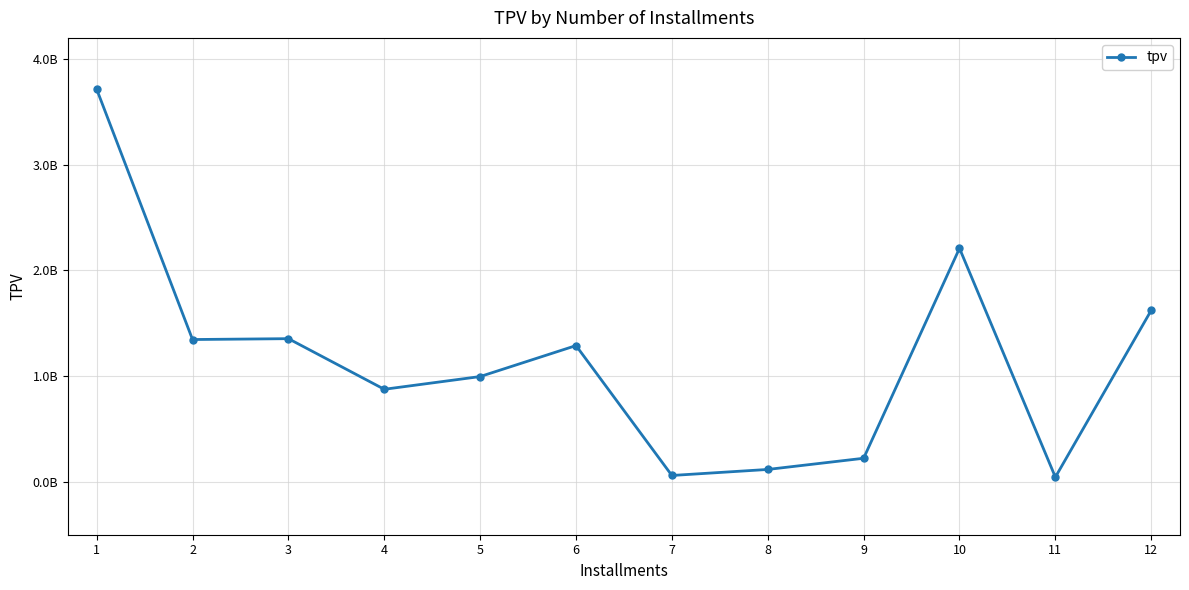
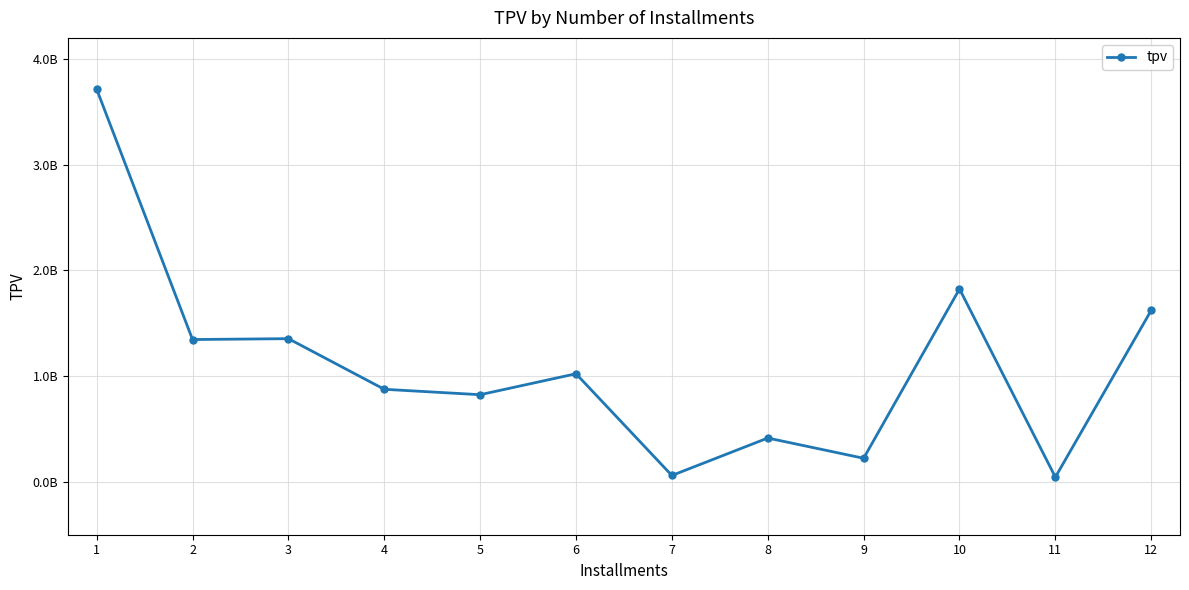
5: 1000000000 -> 820000000
6: 1290000000 -> 1020000000
8: 120000000 -> 410000000
10: 2210000000 -> 1820000000
